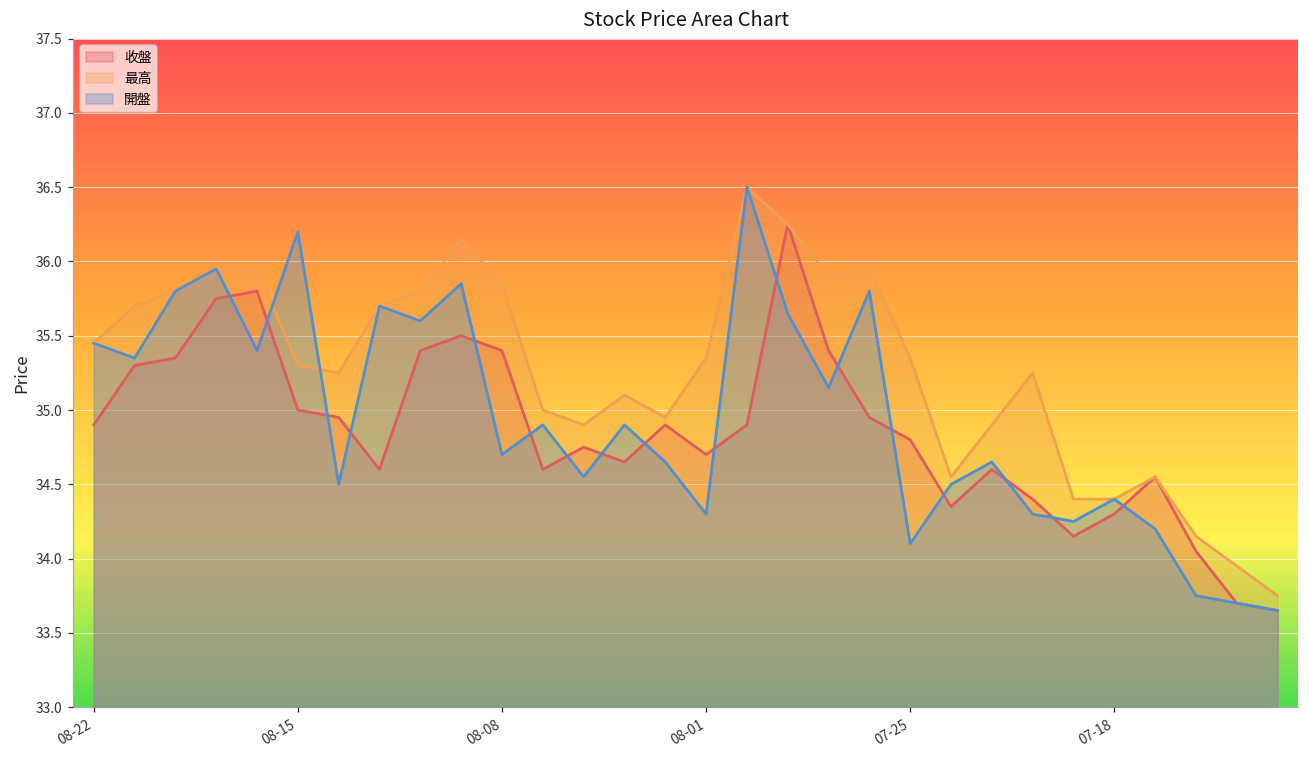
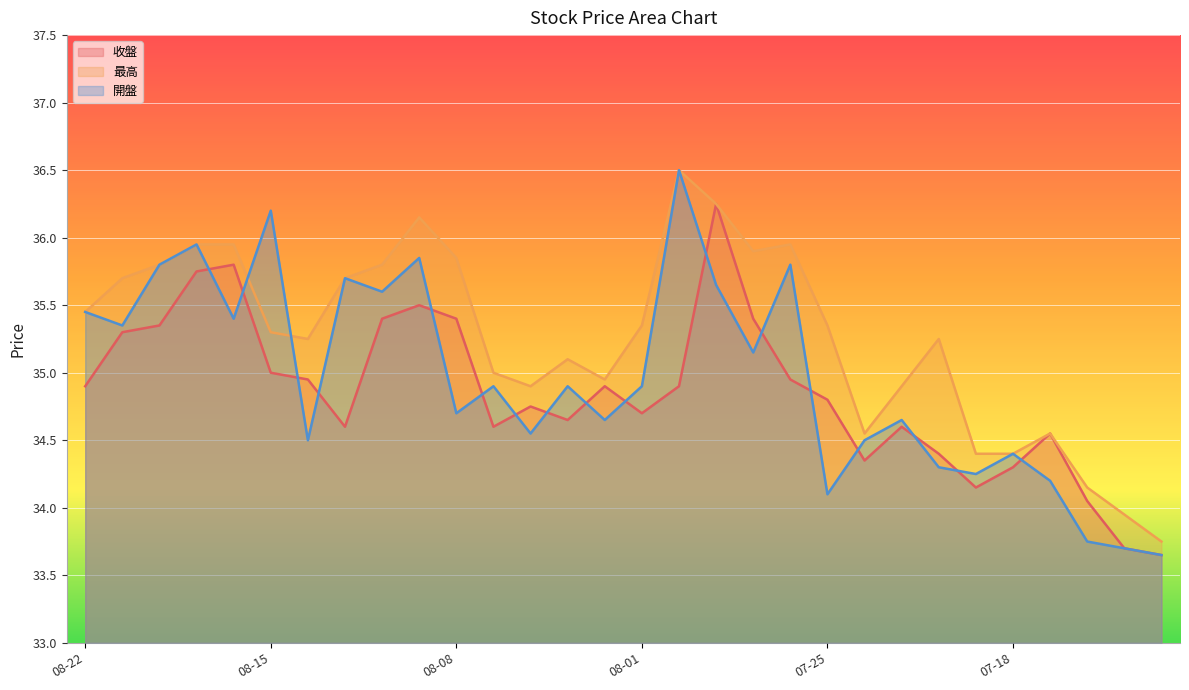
開盤, 08-01: 34.3 -> 34.9
